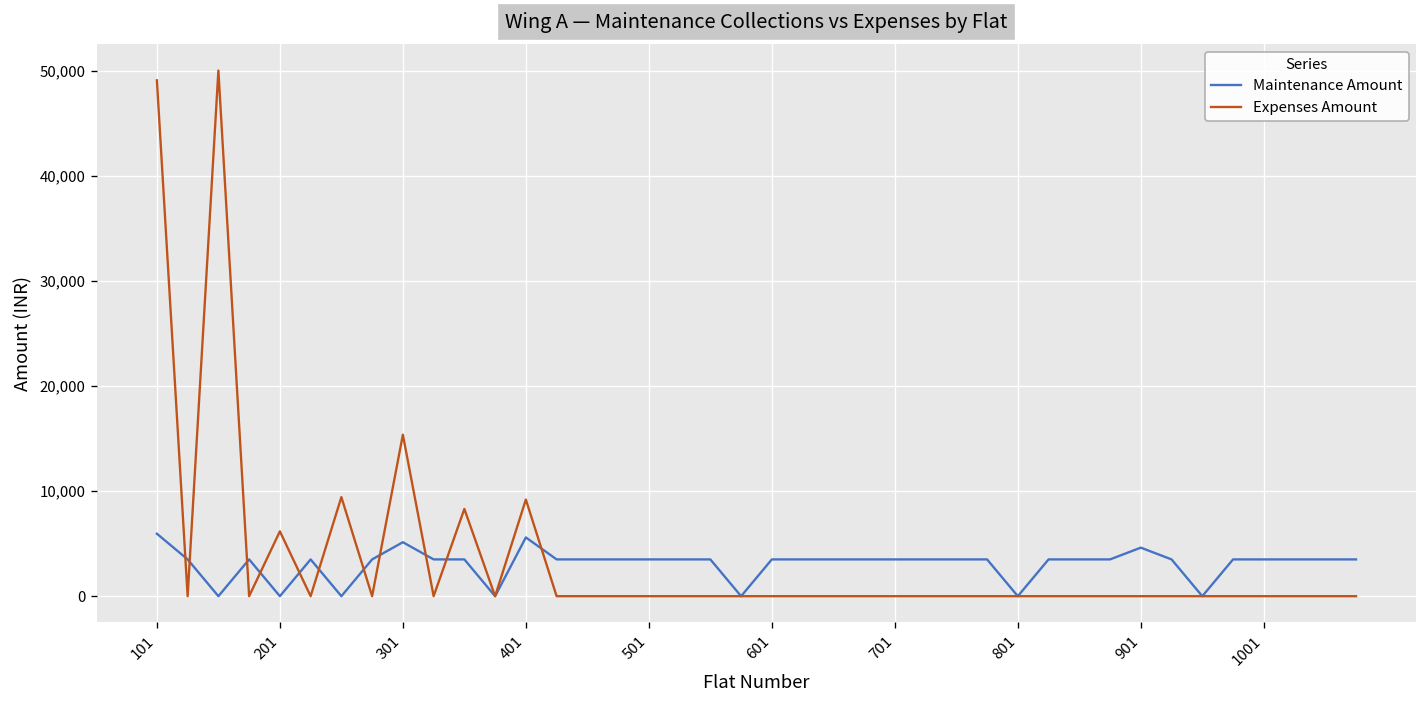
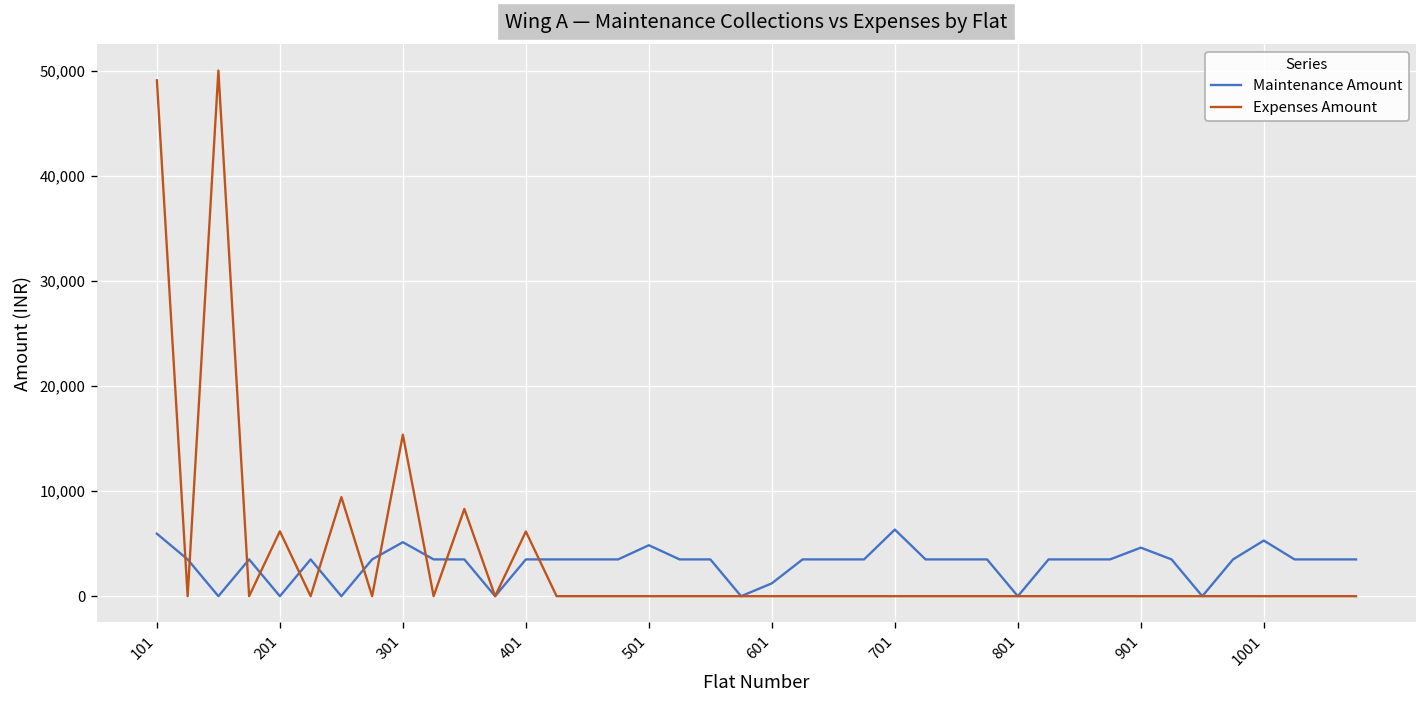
Maintenance Amount, 401: 6,000 -> 4,000
Expenses Amount, 401: 9,000 -> 6,000
Maintenance Amount, 501: 4,000 -> 5,000
Maintenance Amount, 601: 4,000 -> 1,000
Maintenance Amount, 701: 4,000 -> 6,000
Maintenance Amount, 1001: 4,000 -> 5,000
